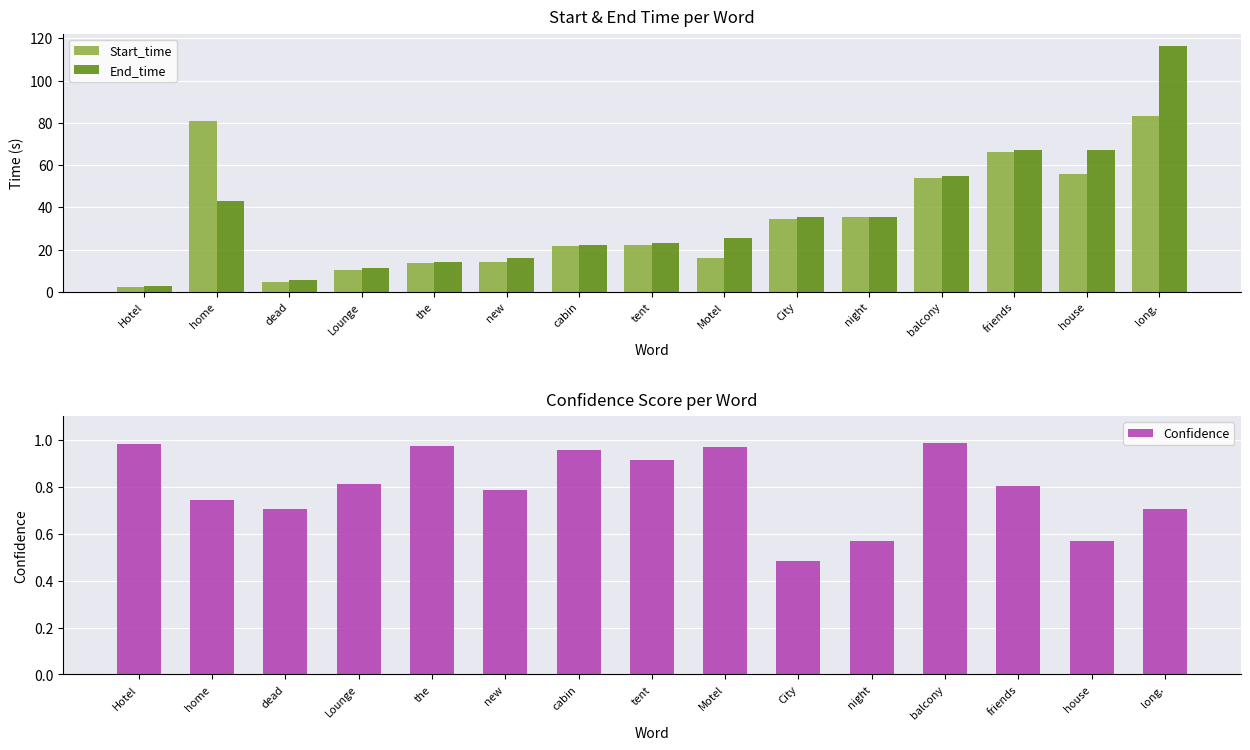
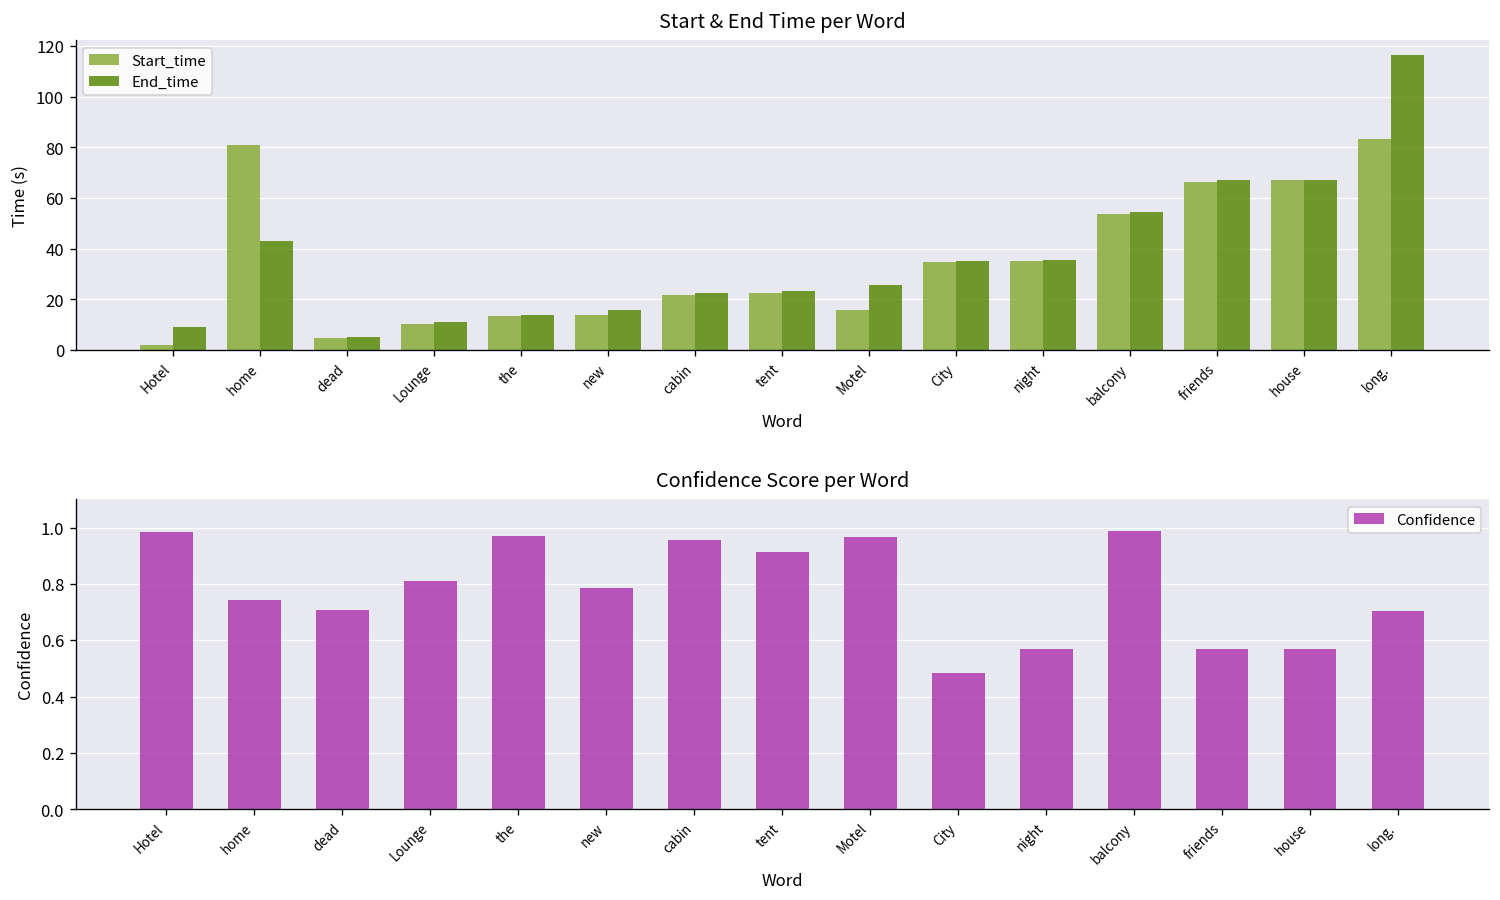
Start & End Time per Word, End_time, Hotel: 3 -> 9
Start & End Time per Word, Start_time, house: 56 -> 67
Confidence Score per Word, friends: 0.80 -> 0.57
